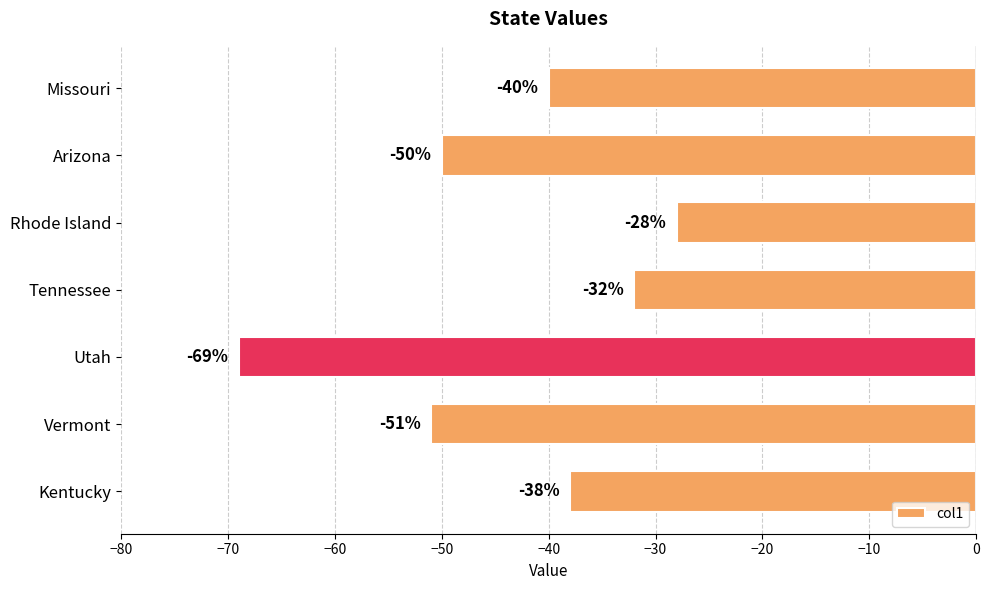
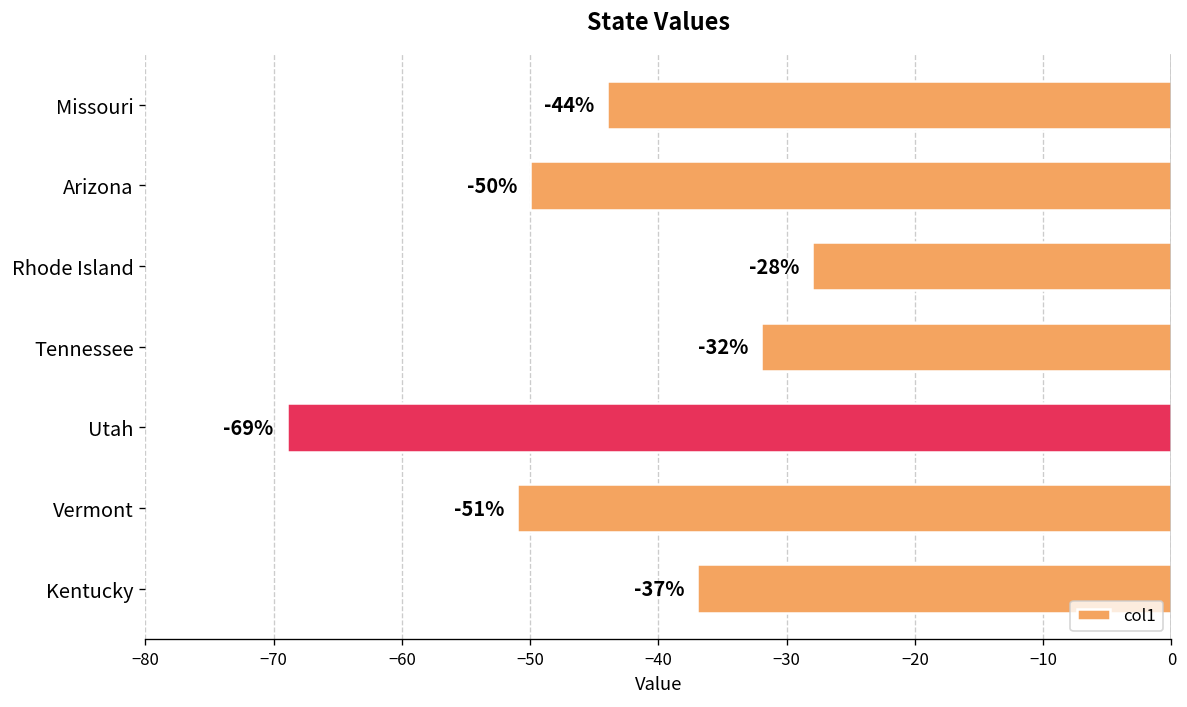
Missouri: -40% -> -44%
Kentucky: -38% -> -37%
